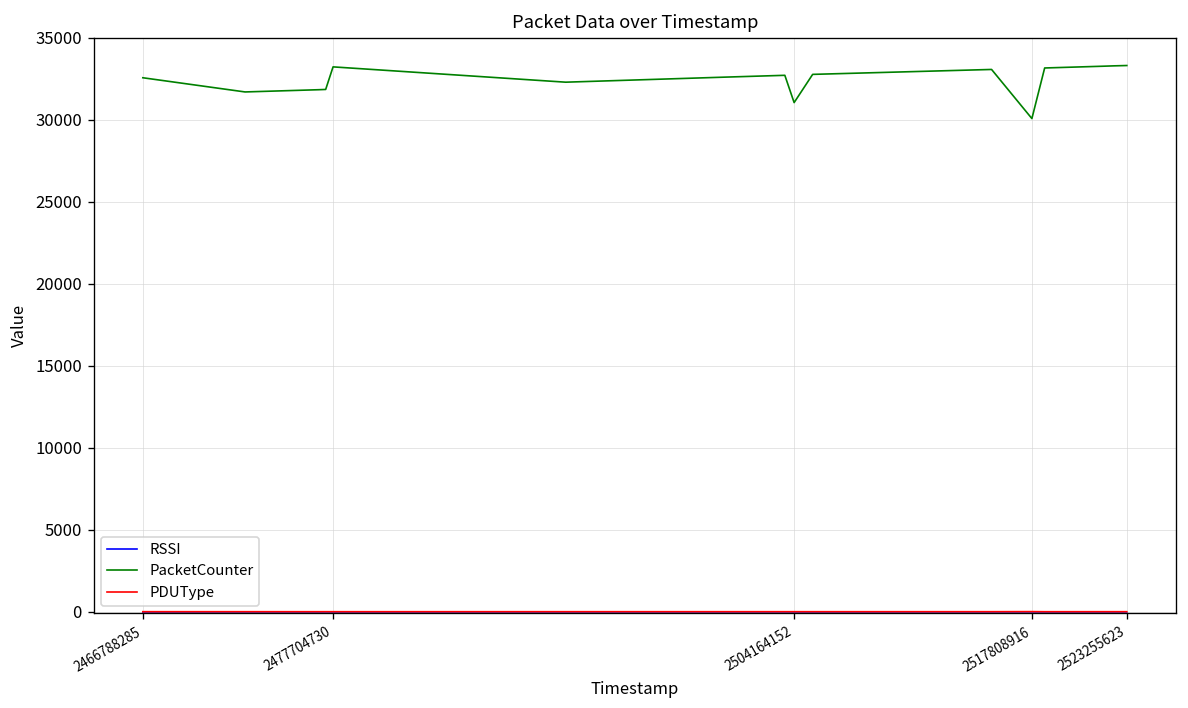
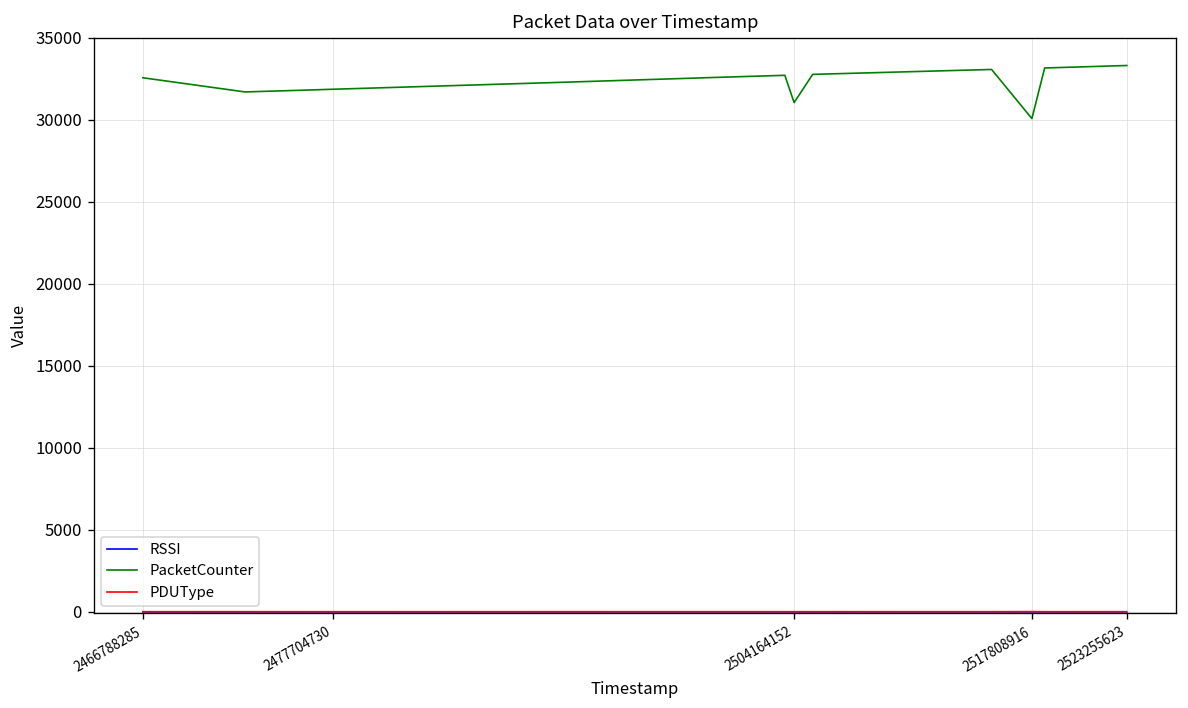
PacketCounter, 2477704730: 33200 -> 31900
